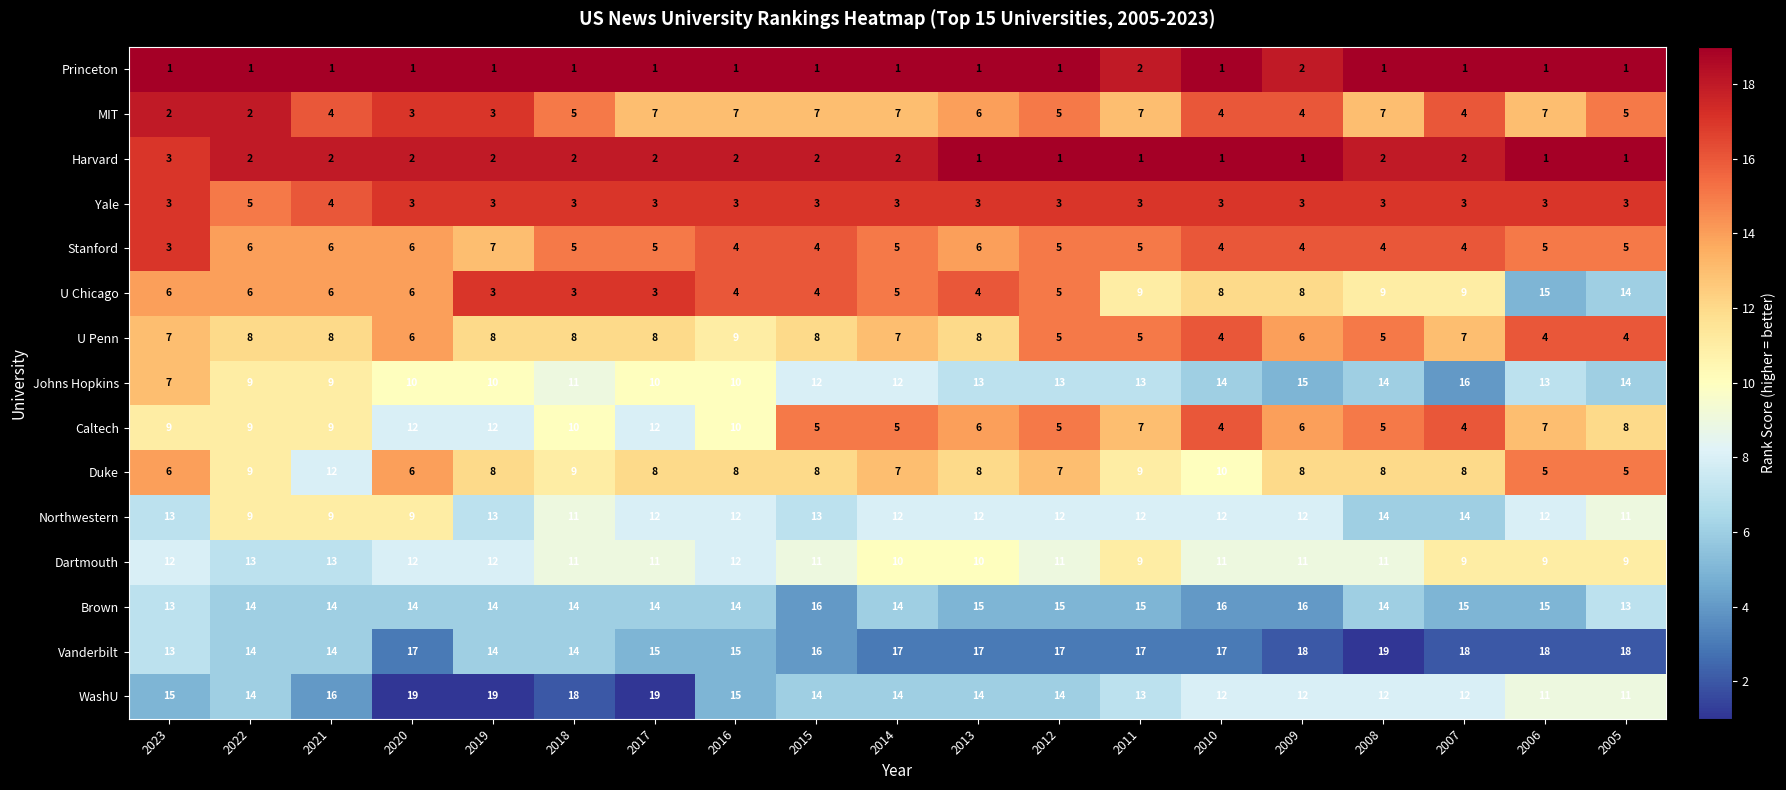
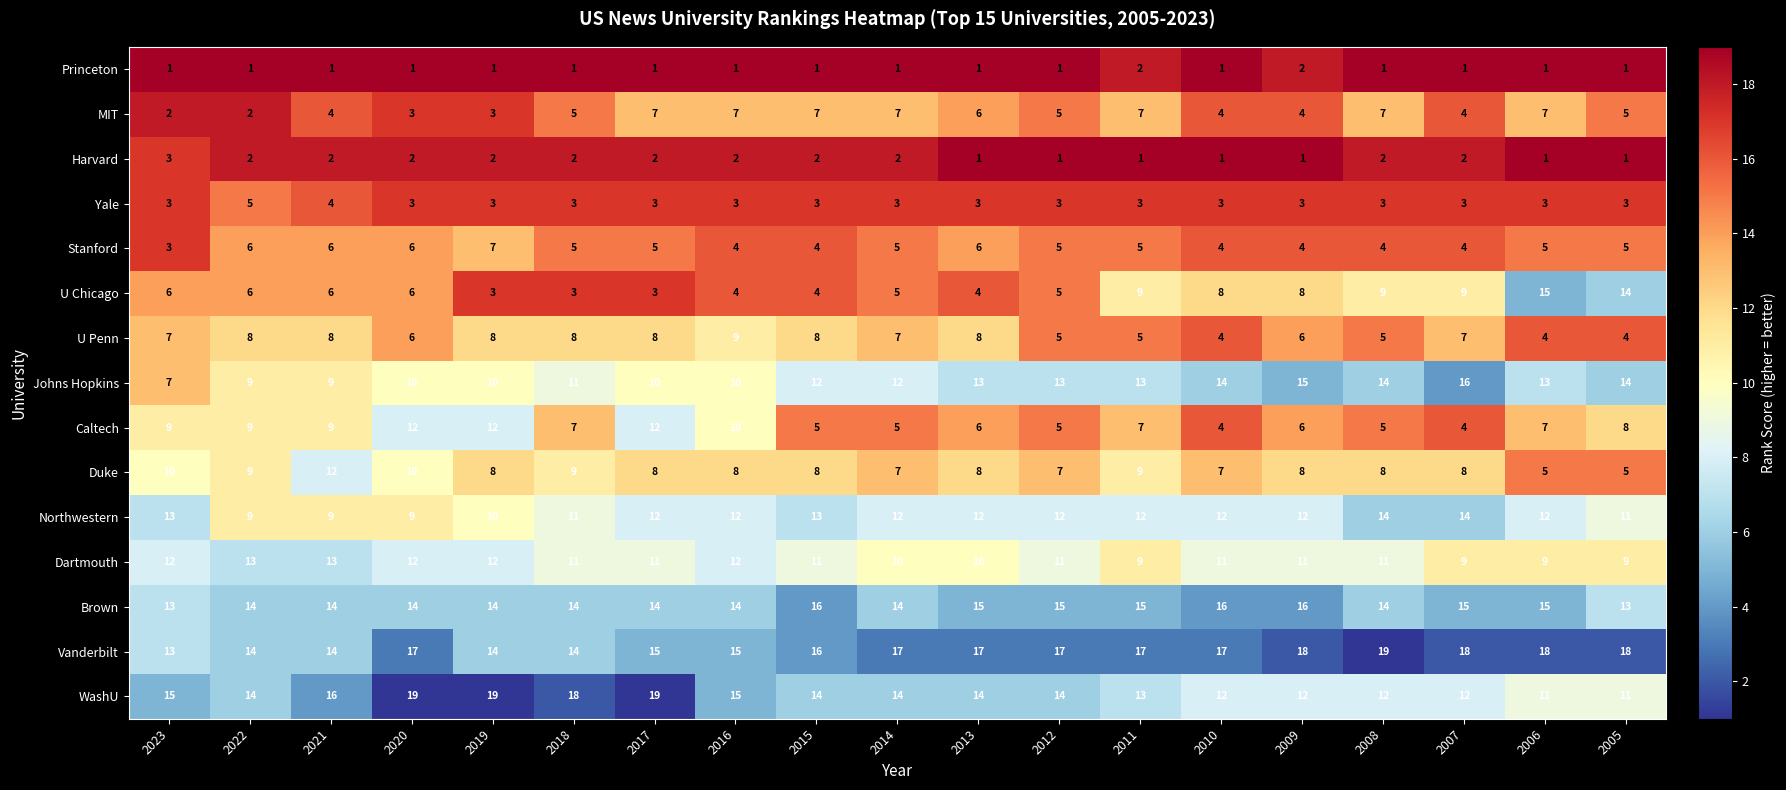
Caltech, 2018: 10 -> 7
Duke, 2023: 6 -> 10
Duke, 2020: 6 -> 10
Duke, 2010: 10 -> 7
Northwestern, 2019: 13 -> 10
